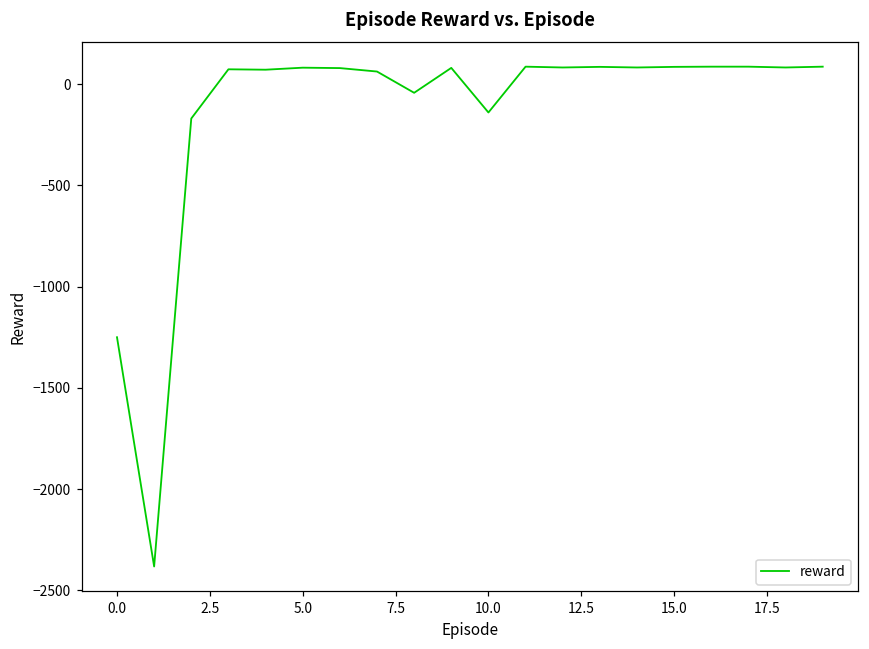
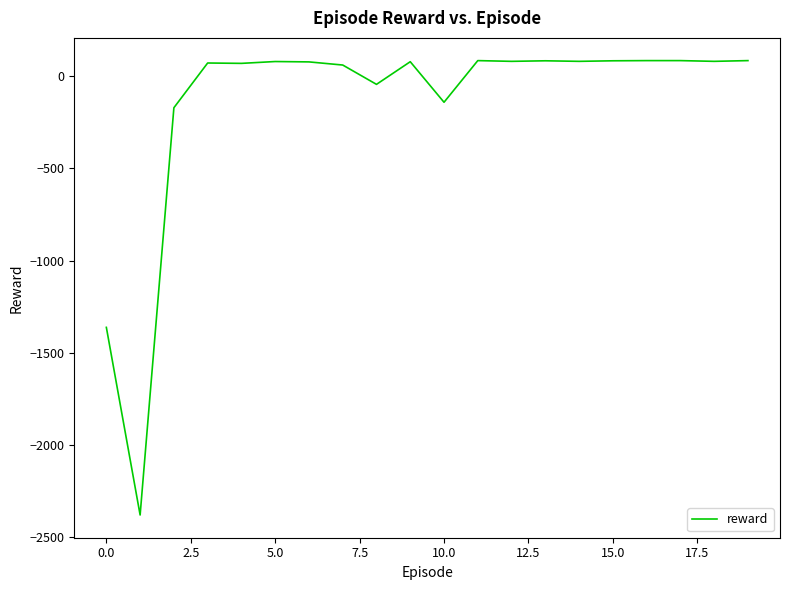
0.0: -1250 -> -1360
